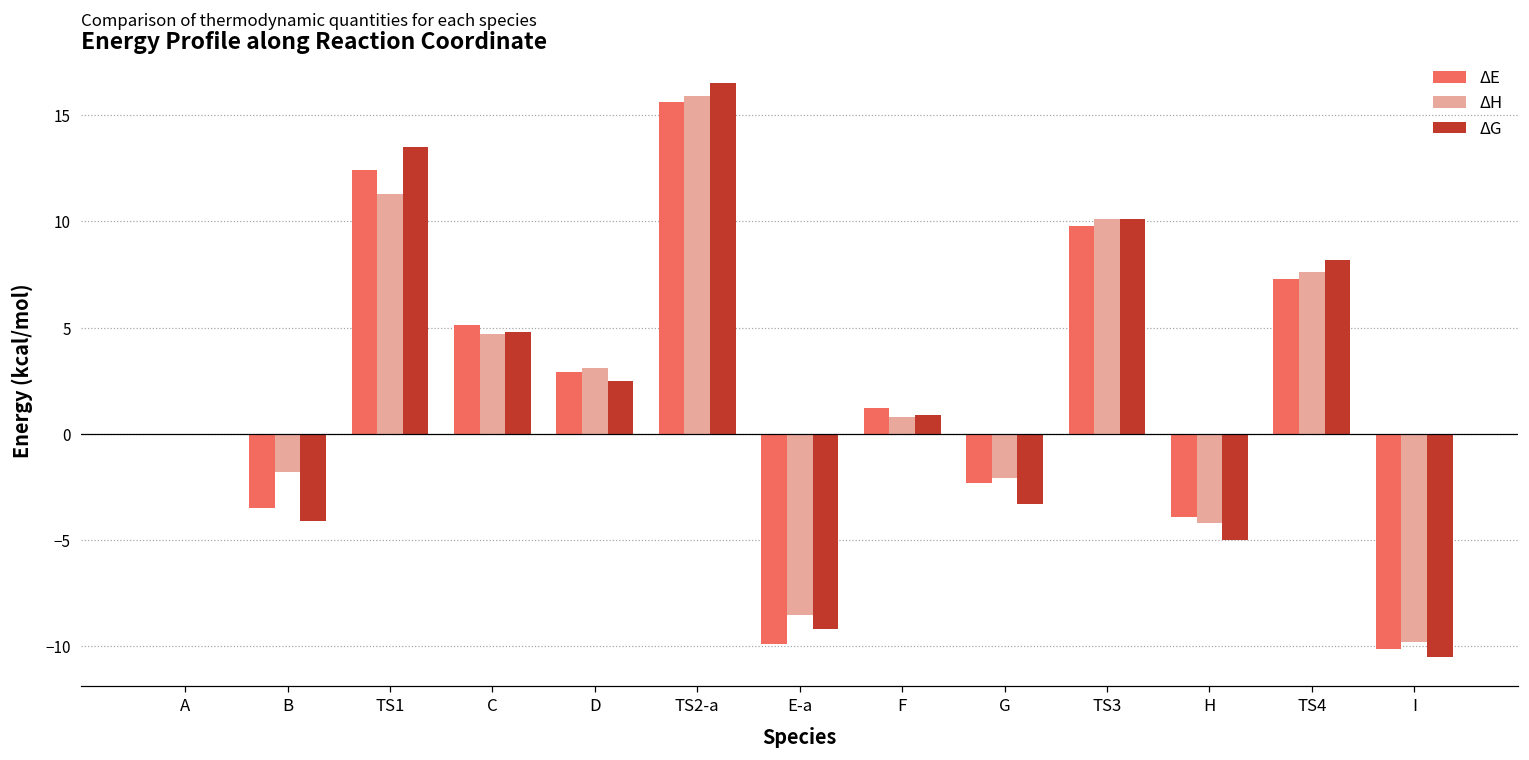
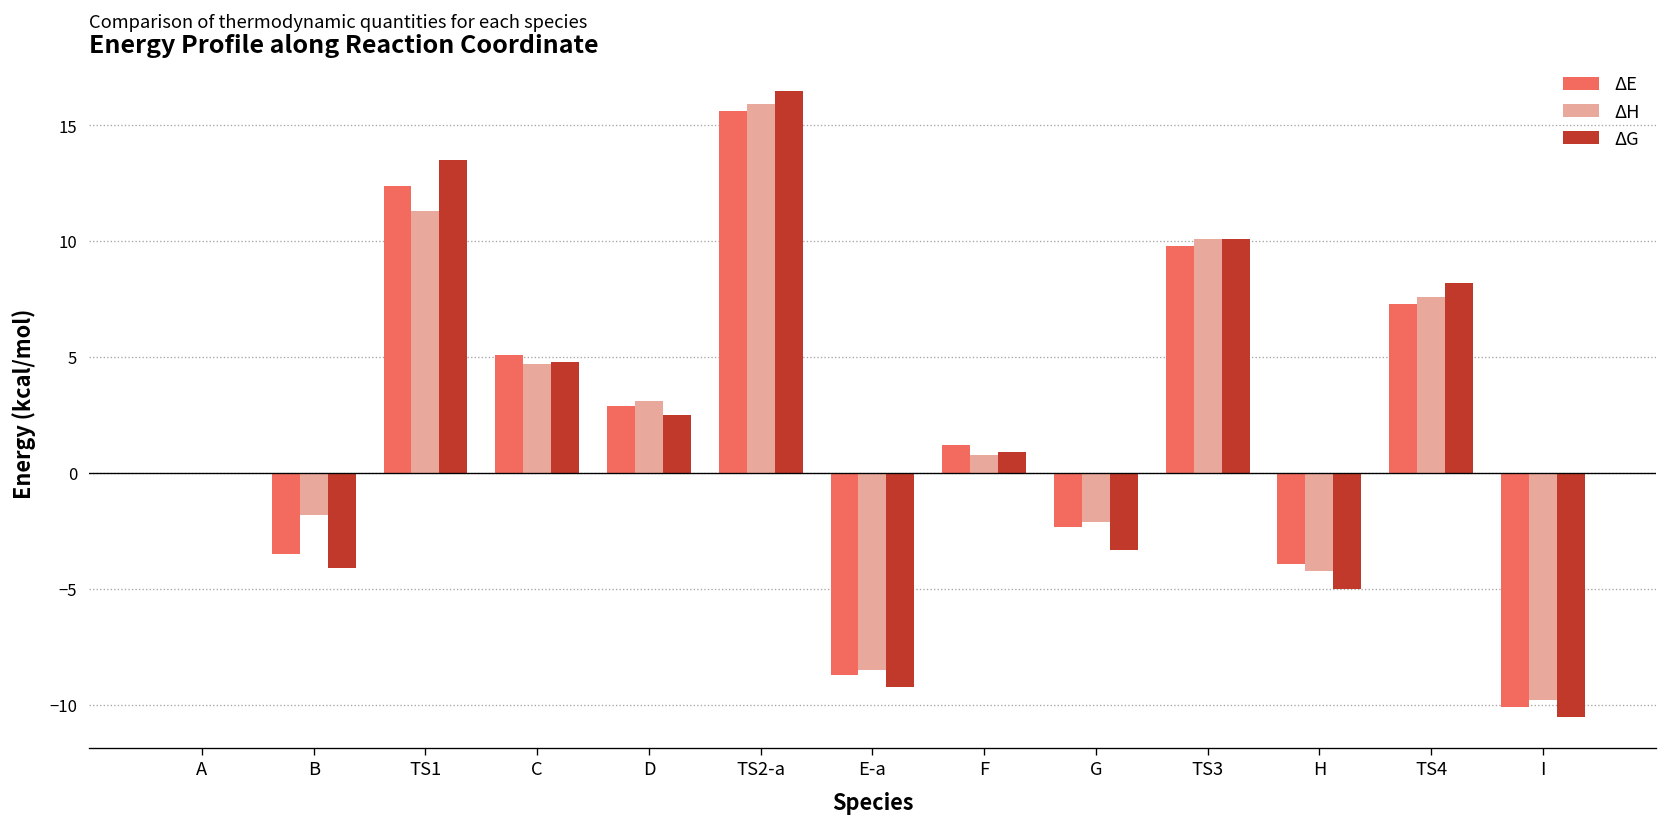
ΔE, E-a: -9.9 -> -8.7
